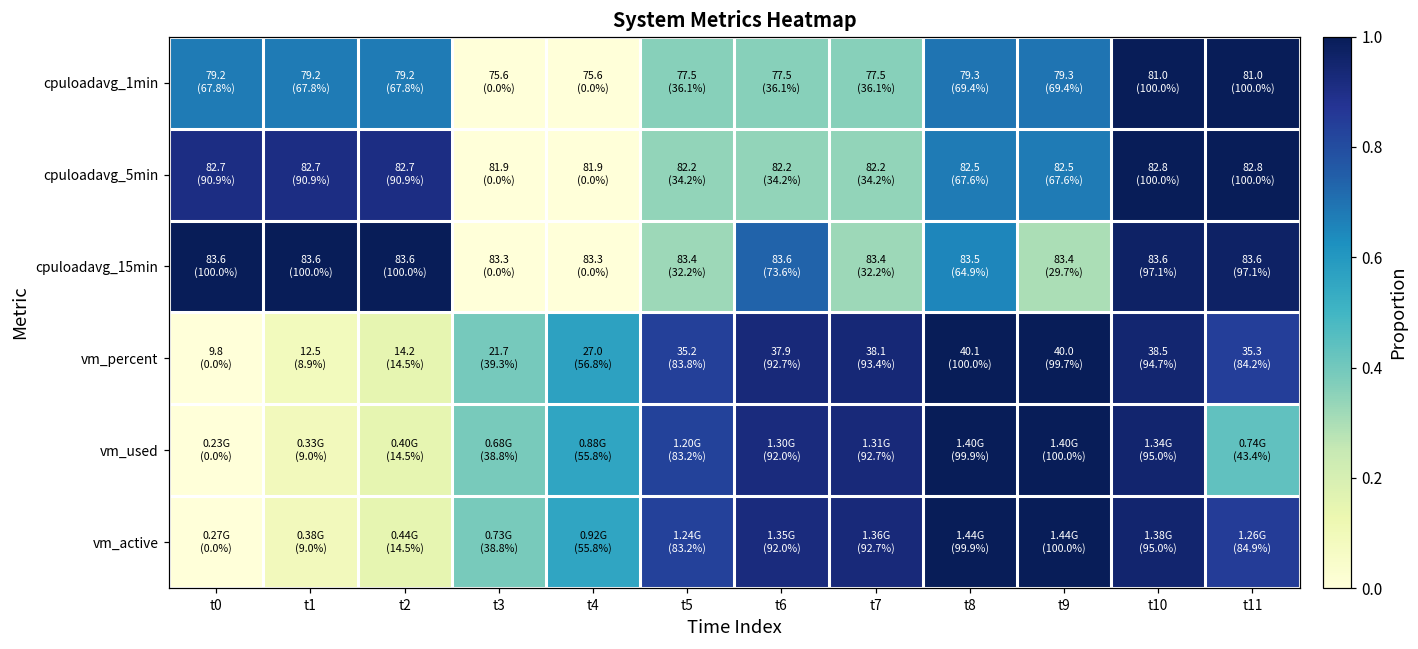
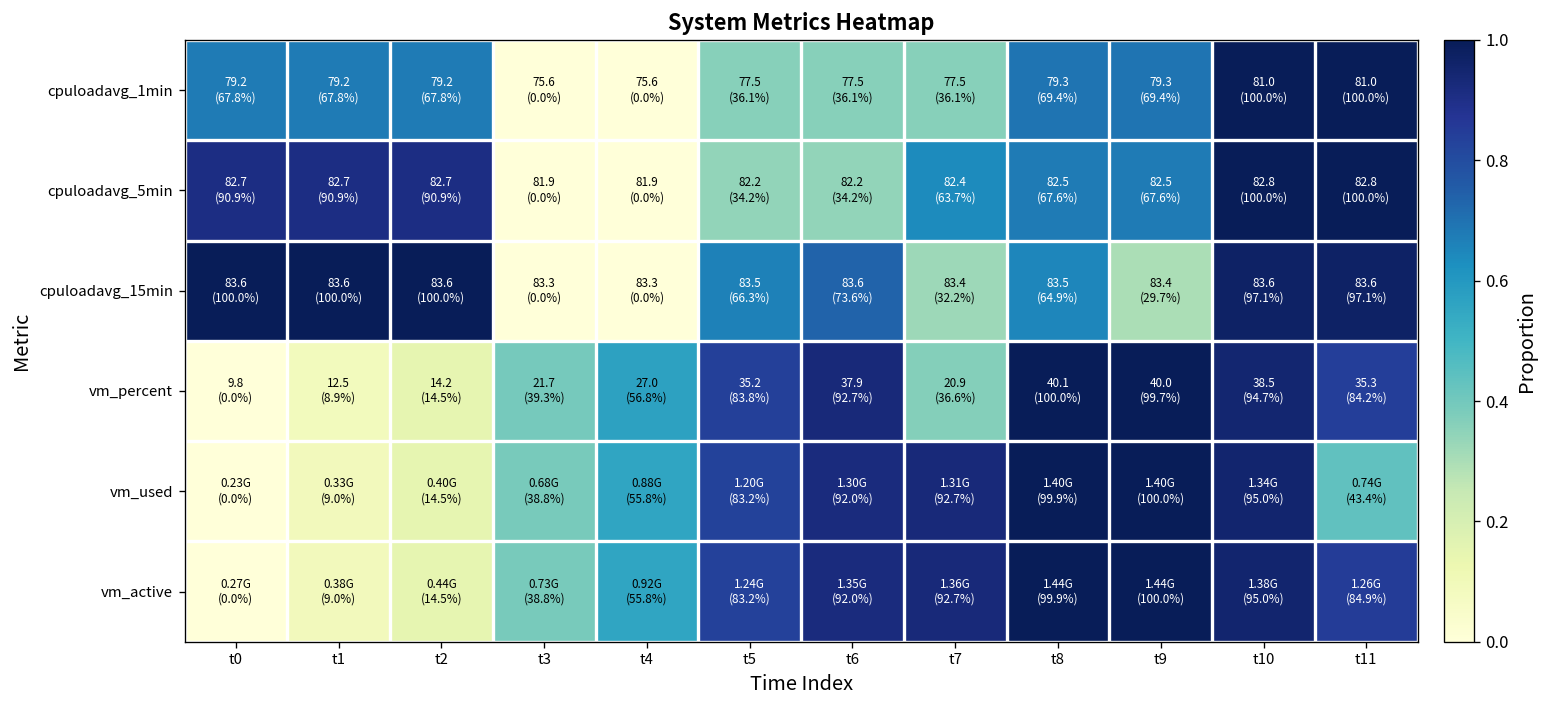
cpuloadavg_5min, t7: 82.2 (34.2%) -> 82.4 (63.7%)
cpuloadavg_15min, t5: 83.4 (32.2%) -> 83.5 (66.3%)
vm_percent, t7: 38.1 (93.4%) -> 20.9 (36.6%)
